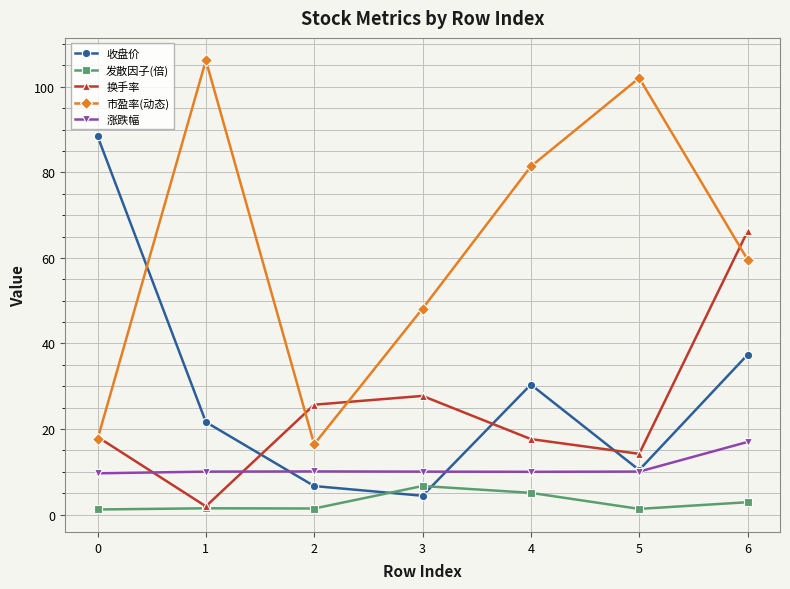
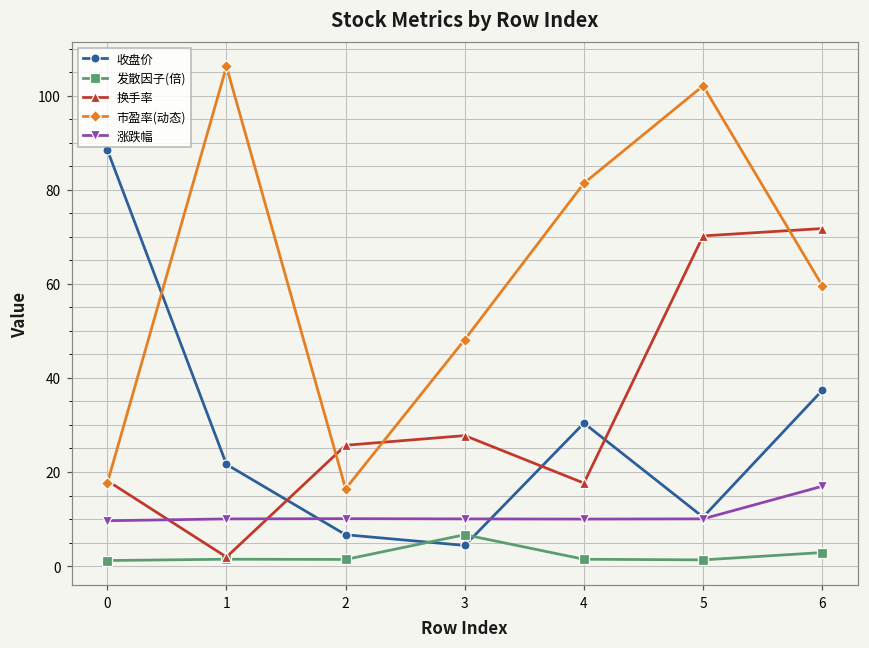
发散因子(倍), 4: 5 -> 1
换手率, 5: 14 -> 70
换手率, 6: 66 -> 72
